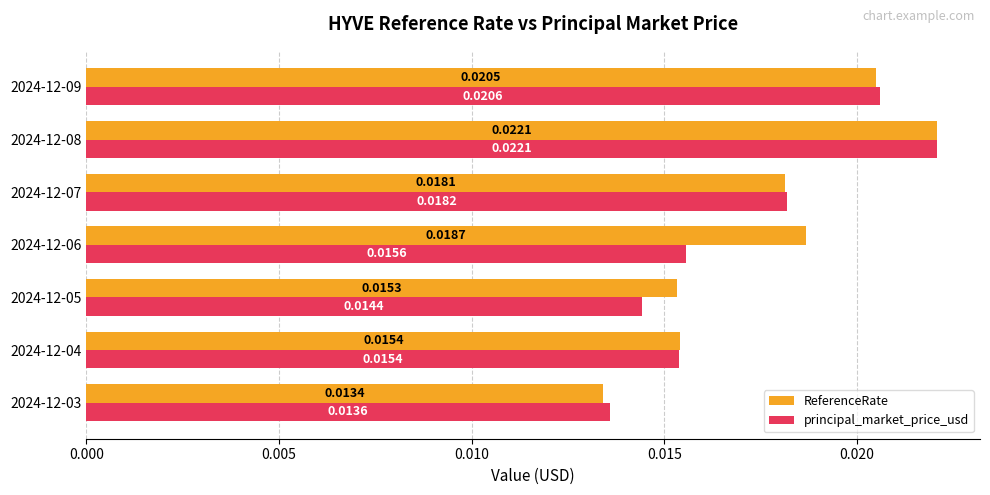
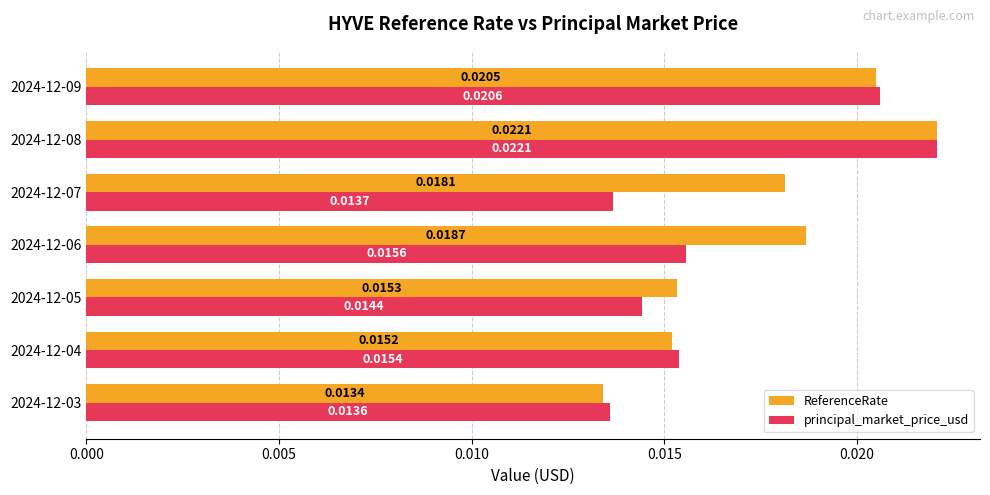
principal_market_price_usd, 2024-12-07: 0.0182 -> 0.0137
ReferenceRate, 2024-12-04: 0.0154 -> 0.0152
